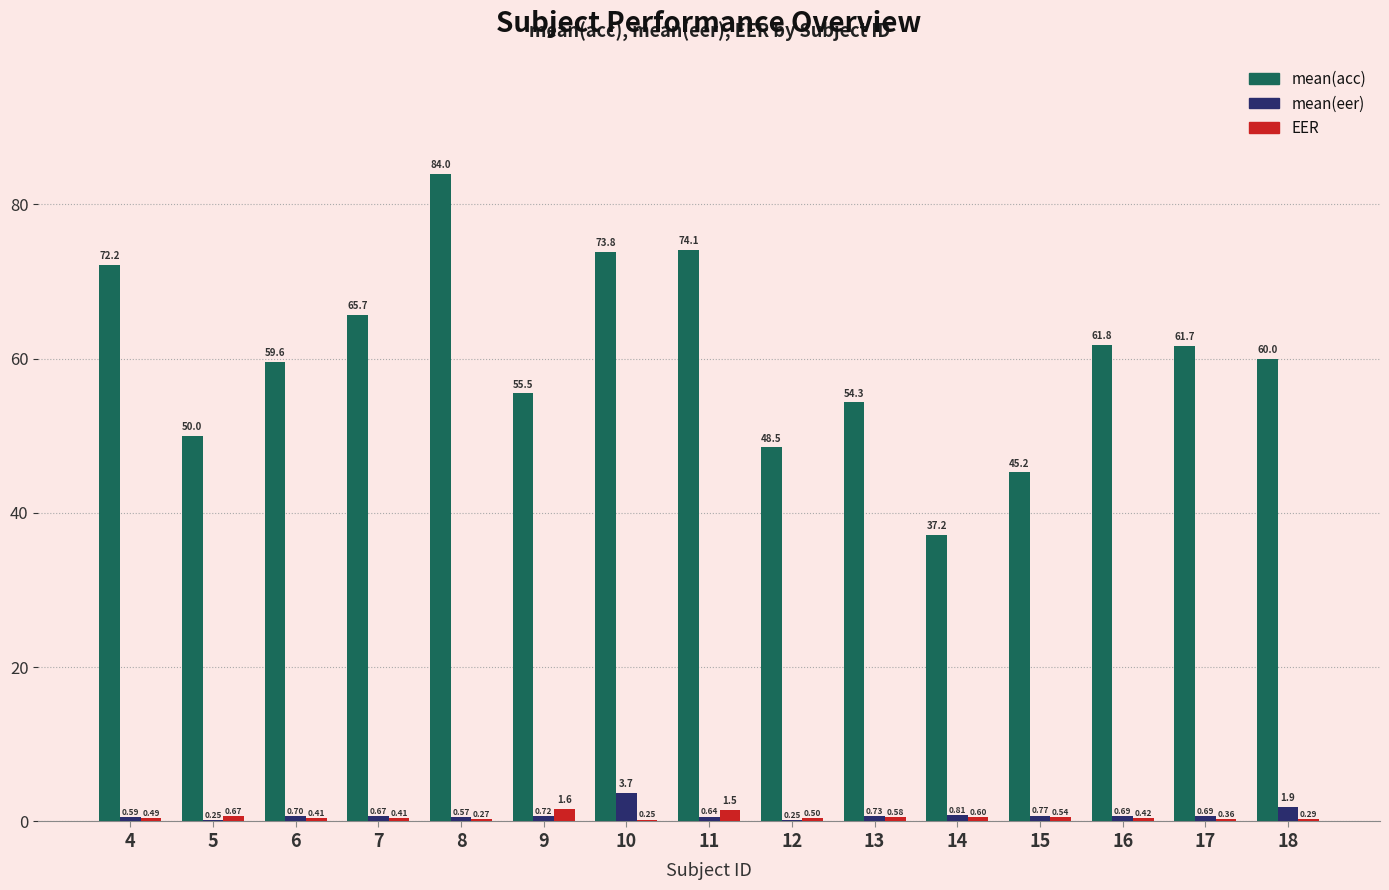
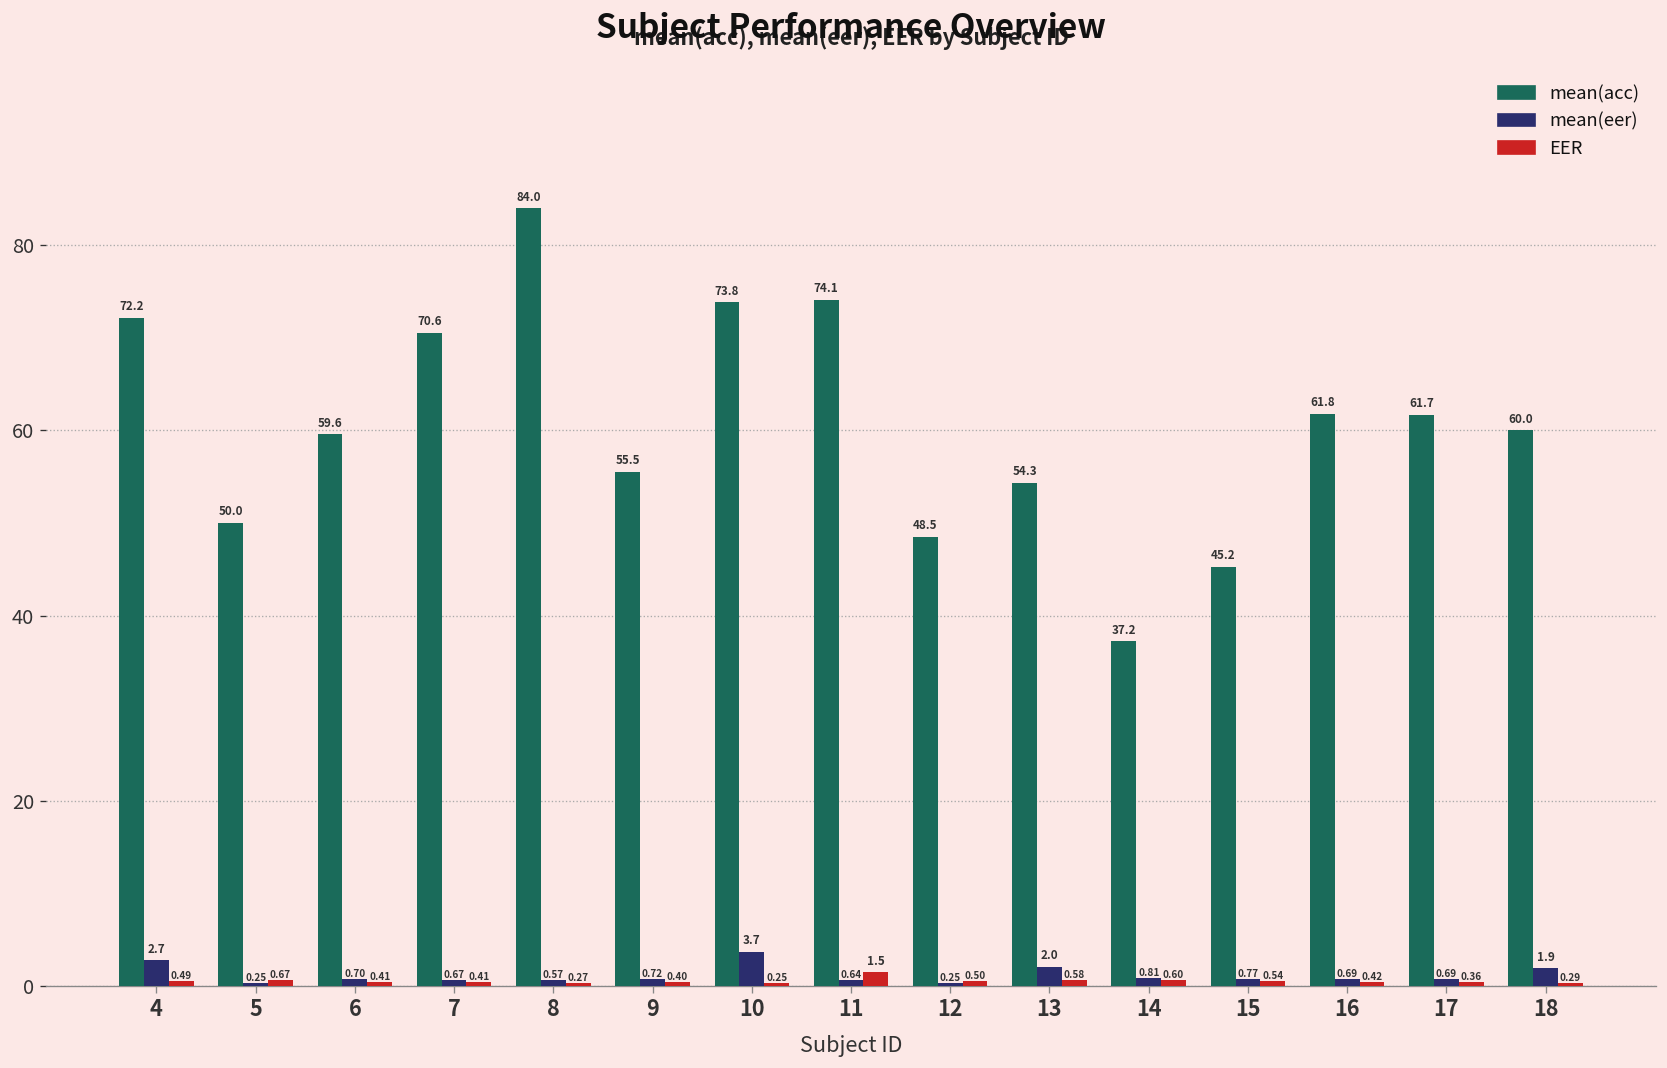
mean(eer), 4: 0.59 -> 2.7
mean(acc), 7: 65.7 -> 70.6
EER, 9: 1.6 -> 0.40
mean(eer), 13: 0.73 -> 2.0
